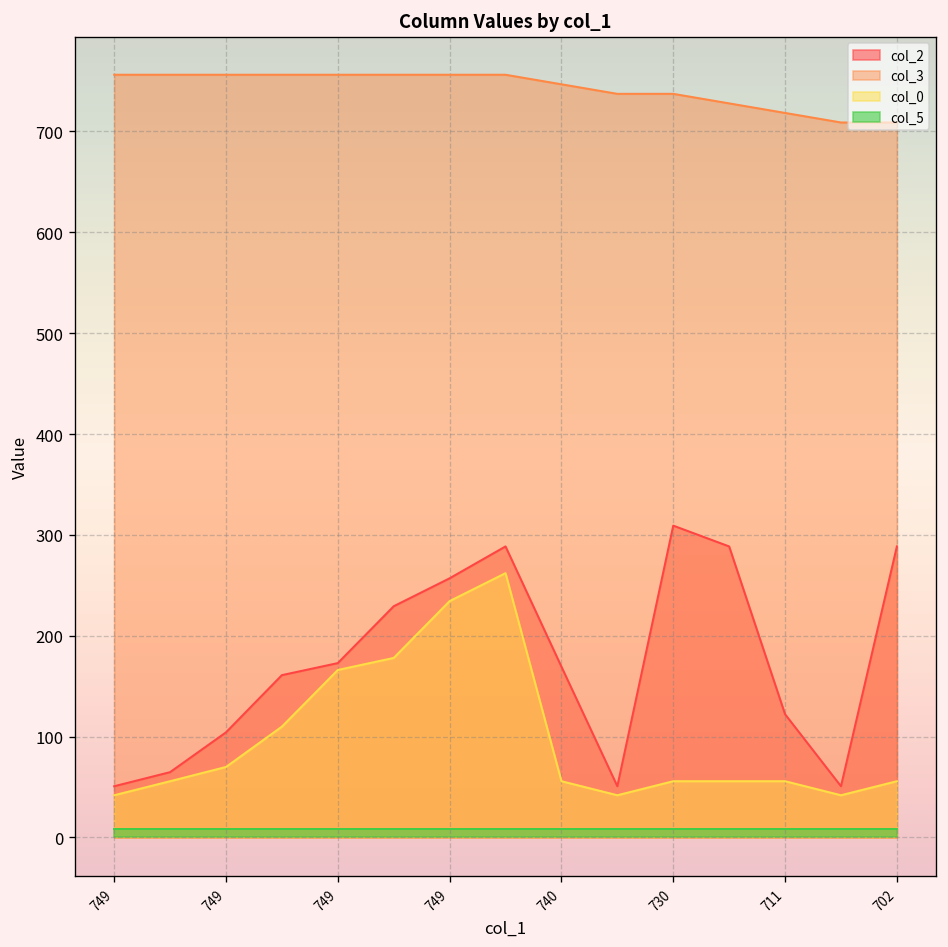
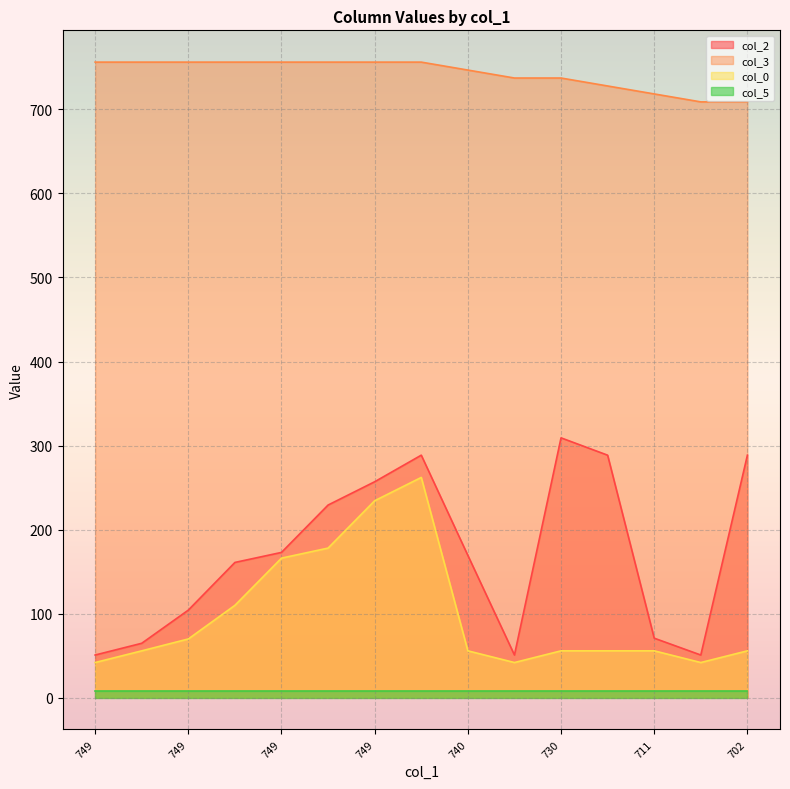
col_2, 711: 120 -> 70
